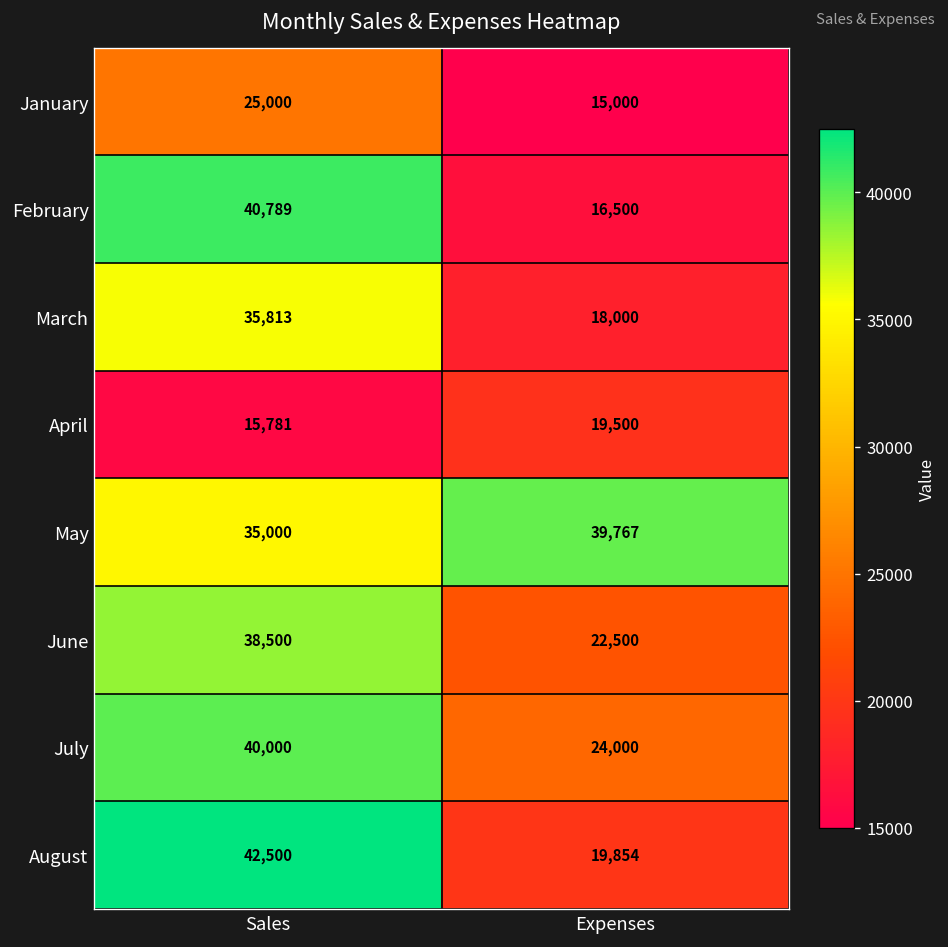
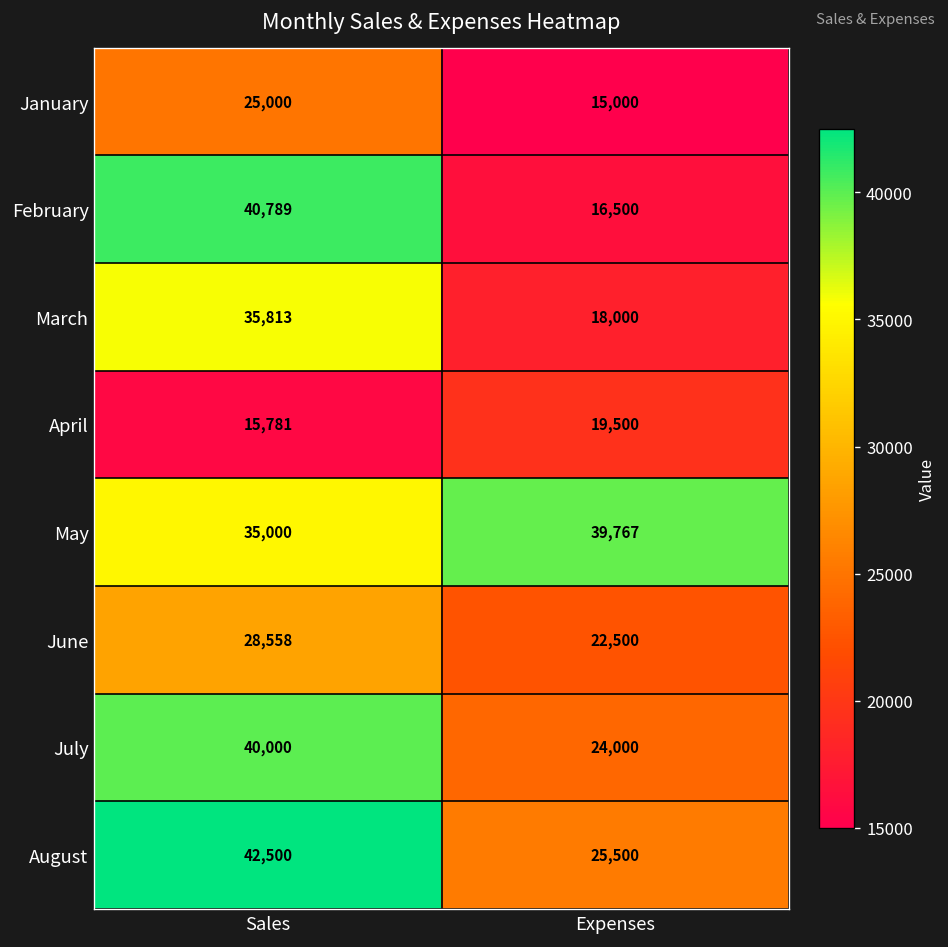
June, Sales: 38,500 -> 28,558
August, Expenses: 19,854 -> 25,500
